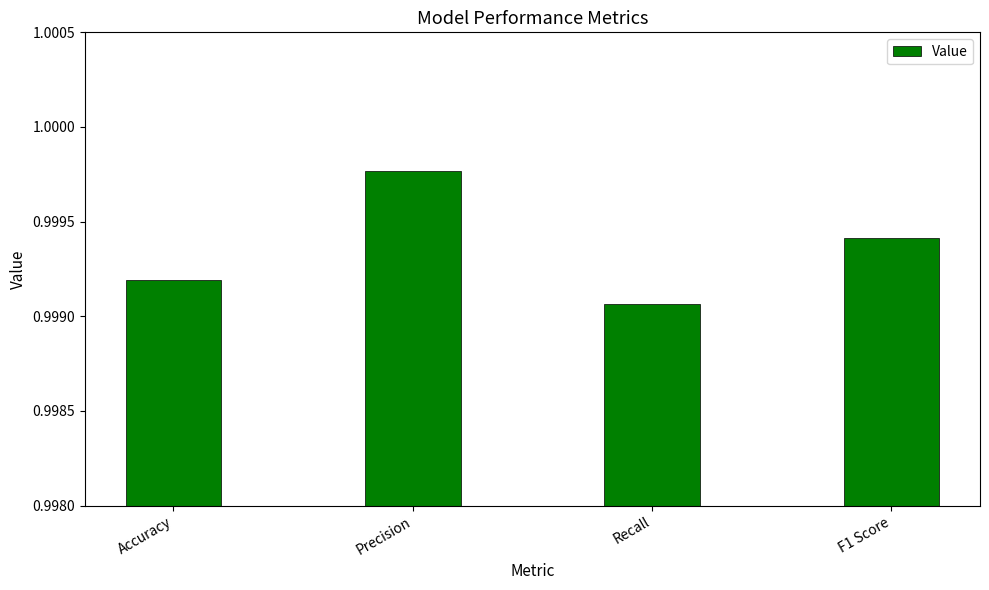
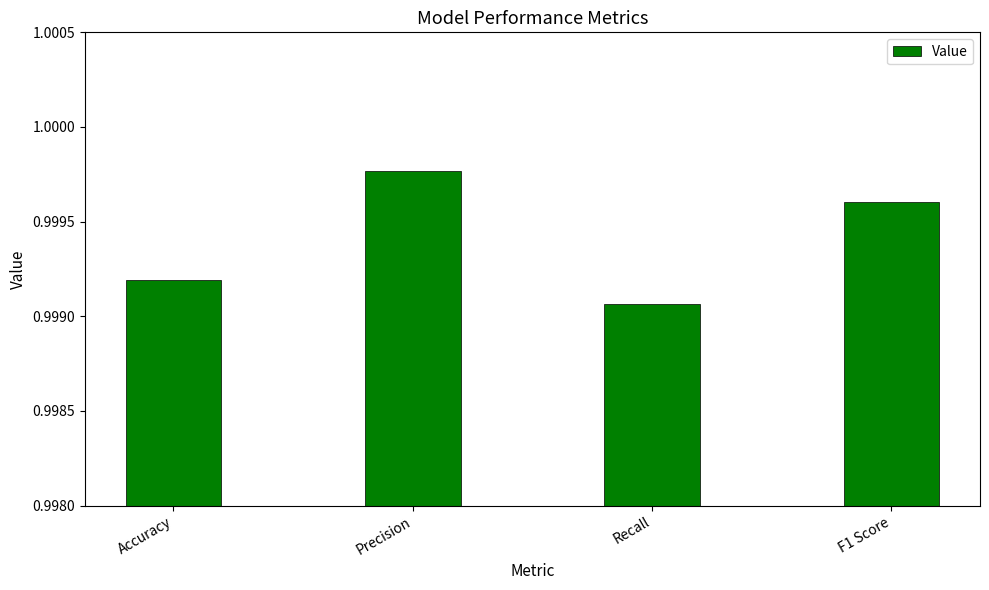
F1 Score: 0.99941 -> 0.99960
